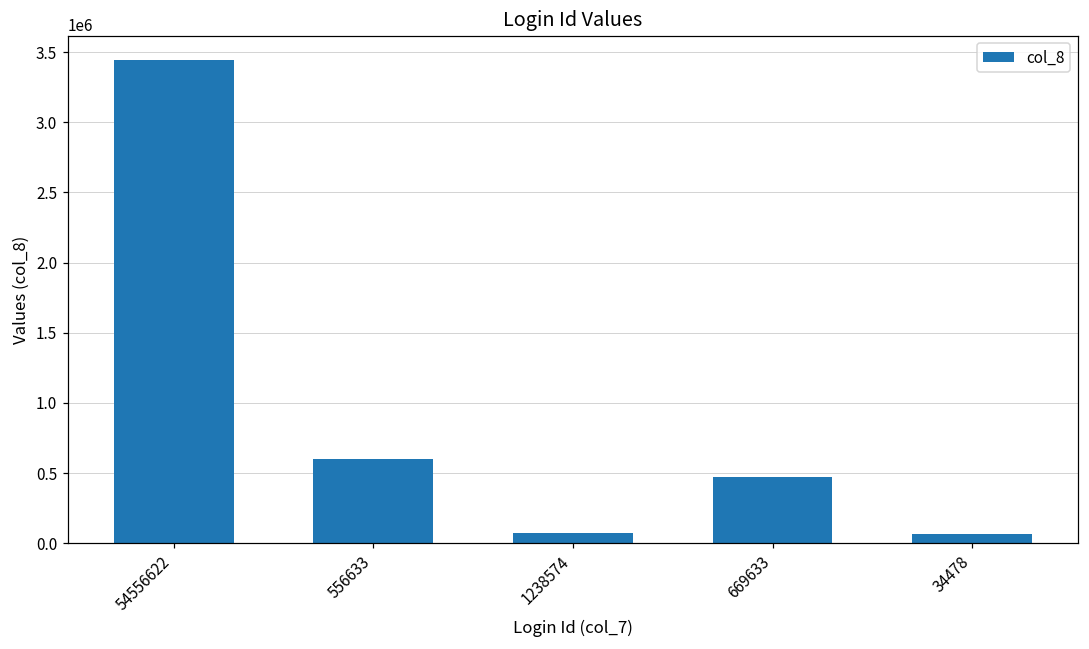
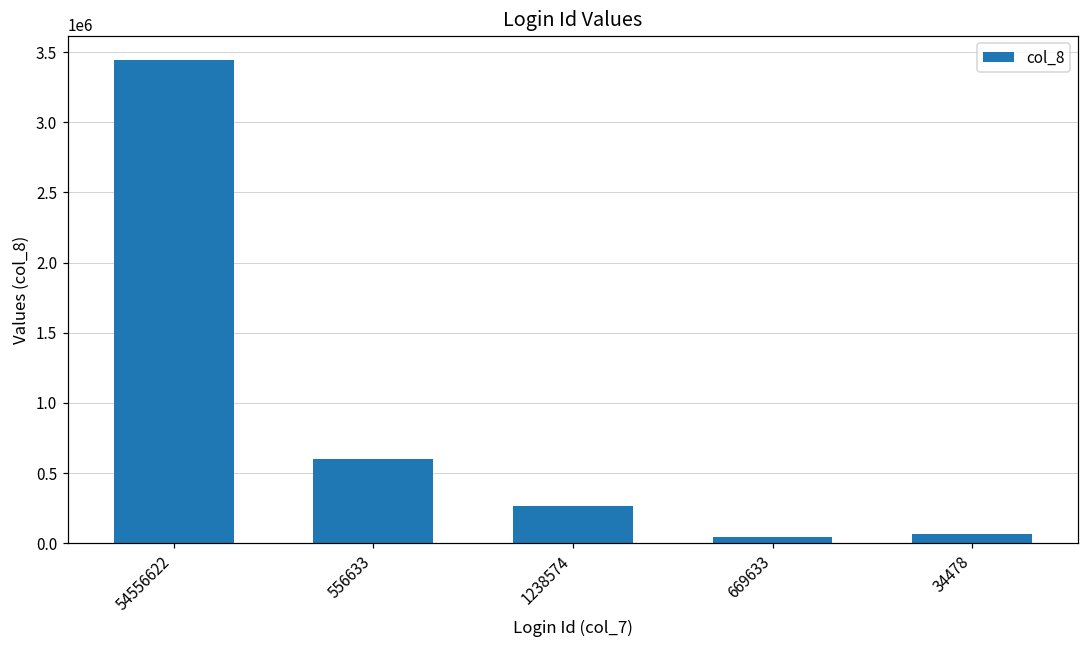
1238574: 70000 -> 270000
669633: 470000 -> 50000
